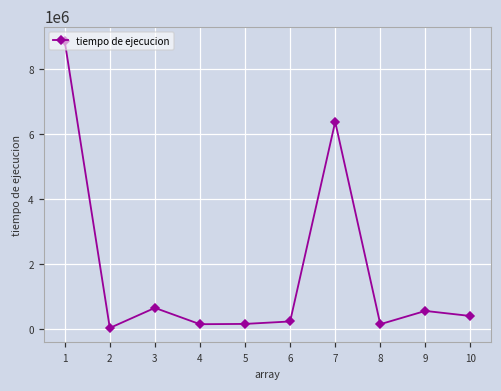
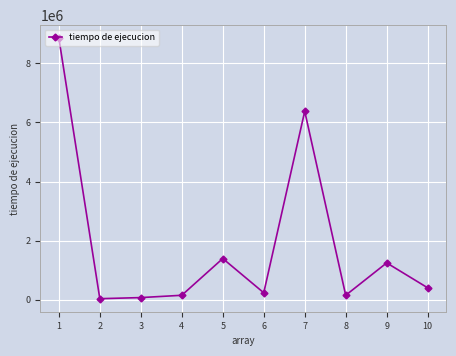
3: 700000 -> 100000
5: 200000 -> 1400000
9: 600000 -> 1300000
